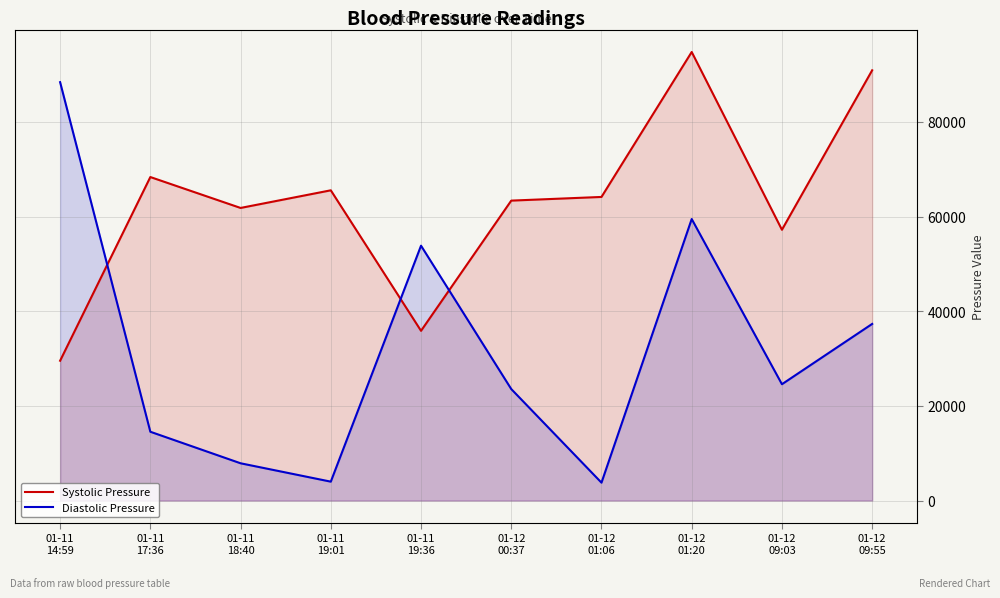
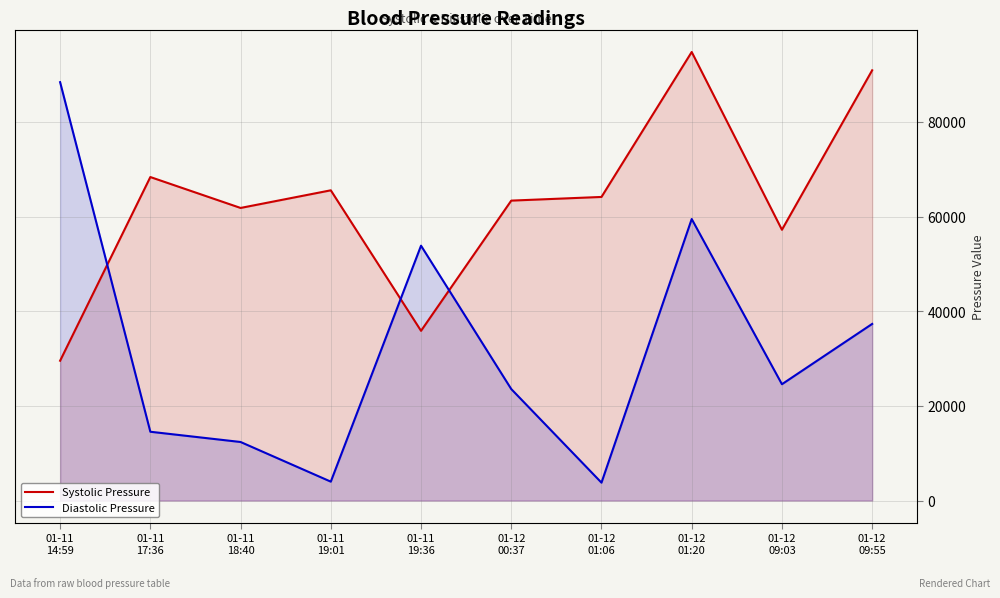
Diastolic Pressure, 01-11 18:40: 8000 -> 12000
